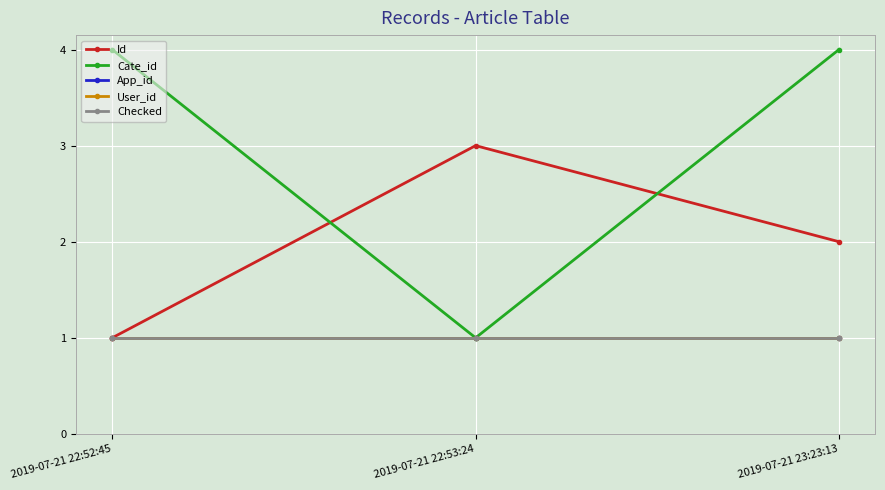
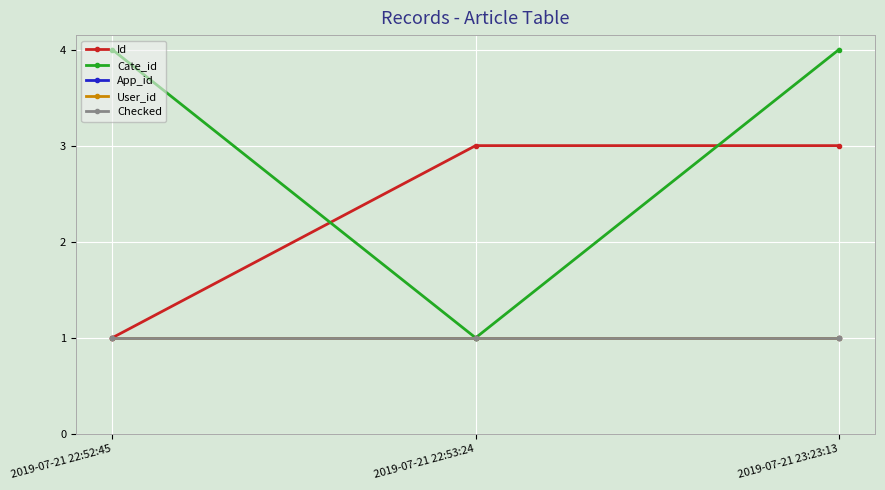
Id, 2019-07-21 23:23:13: 2 -> 3
